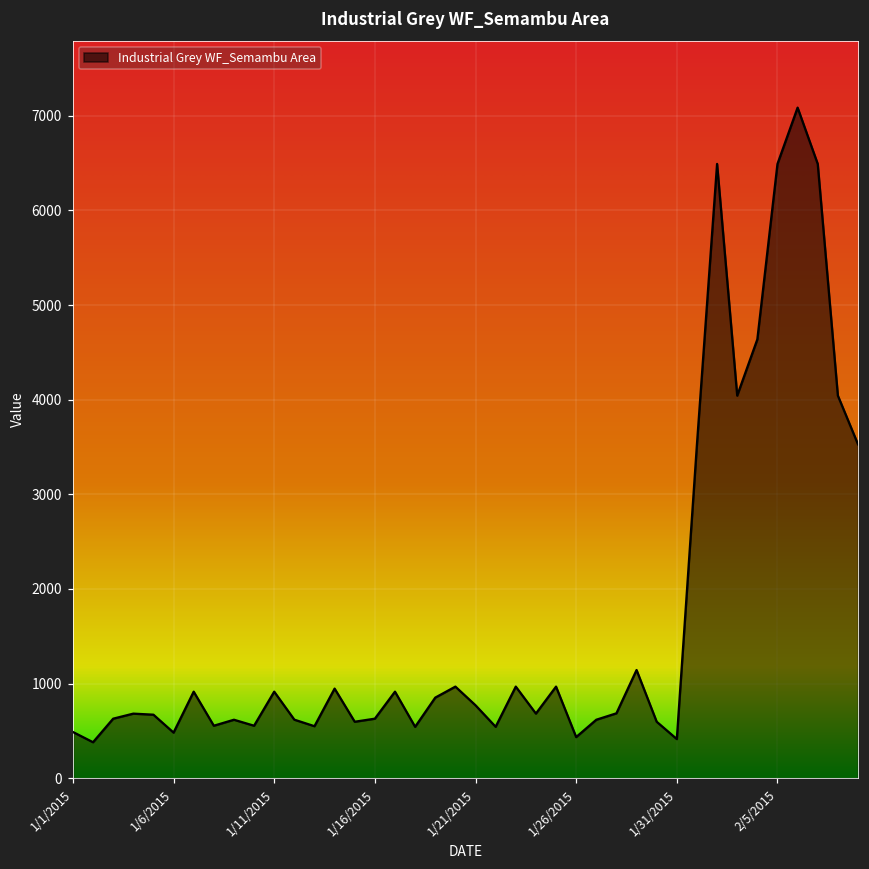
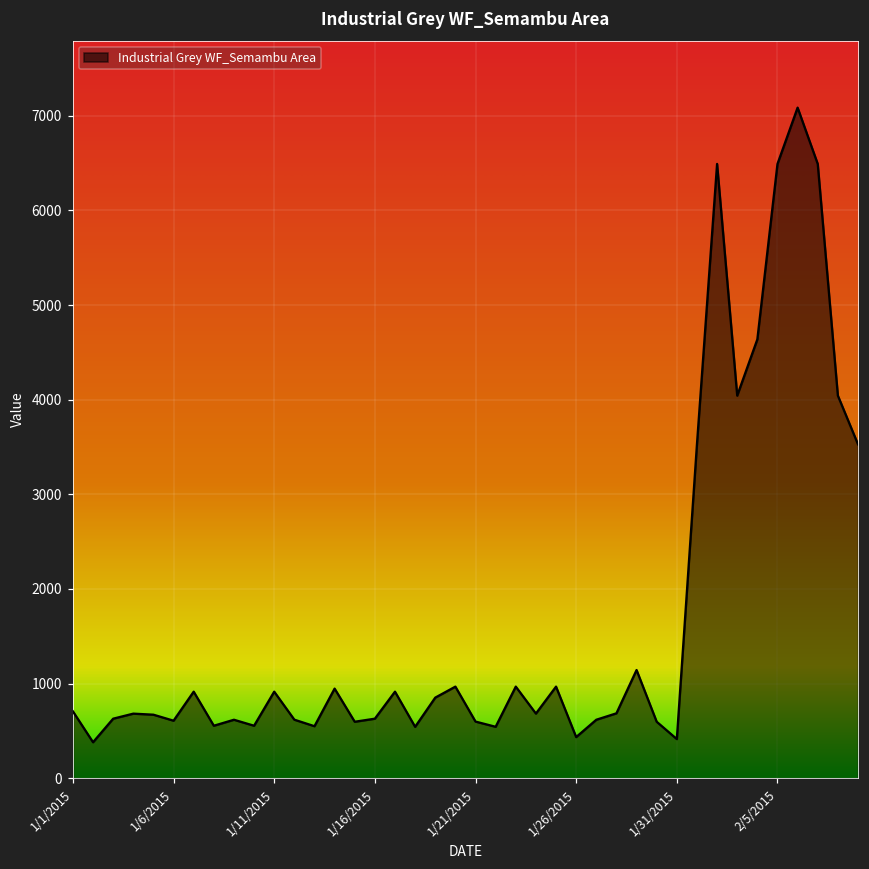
1/1/2015: 500 -> 700
1/6/2015: 500 -> 600
1/21/2015: 800 -> 600
